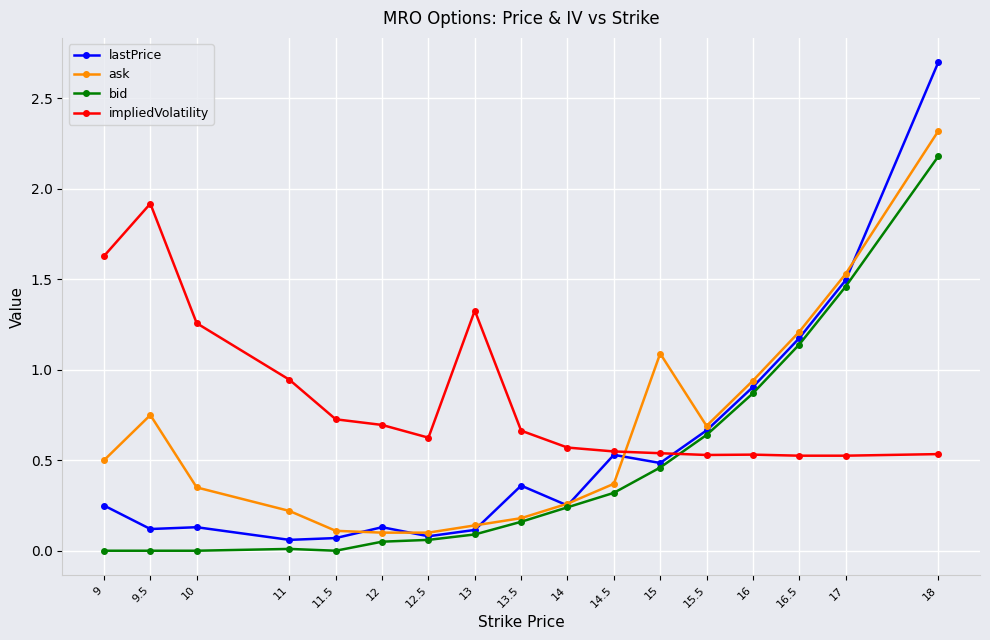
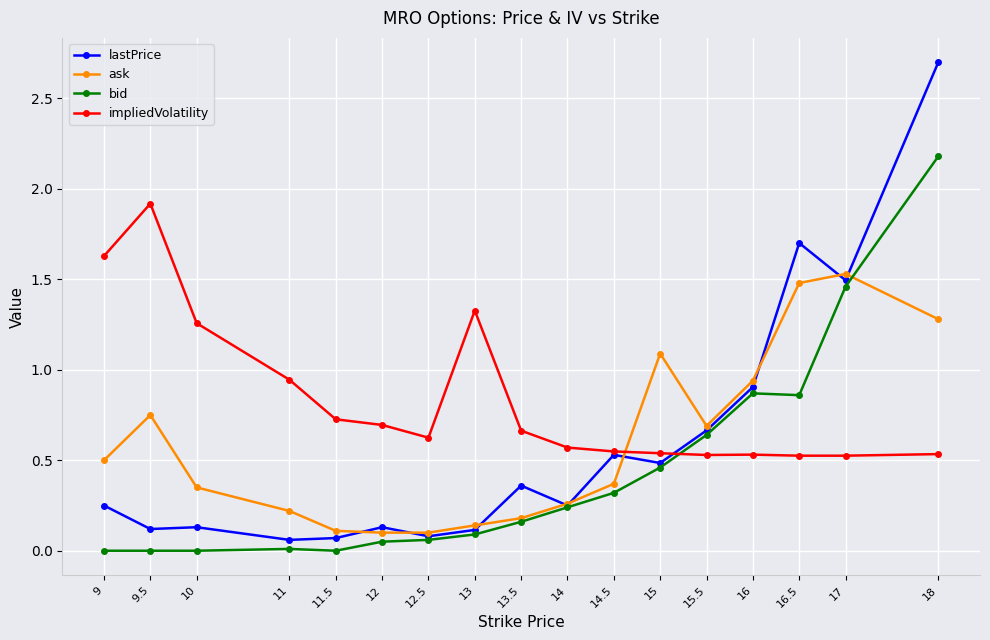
lastPrice, 16.5: 1.18 -> 1.70
ask, 16.5: 1.21 -> 1.48
bid, 16.5: 1.14 -> 0.86
ask, 18: 2.32 -> 1.28
